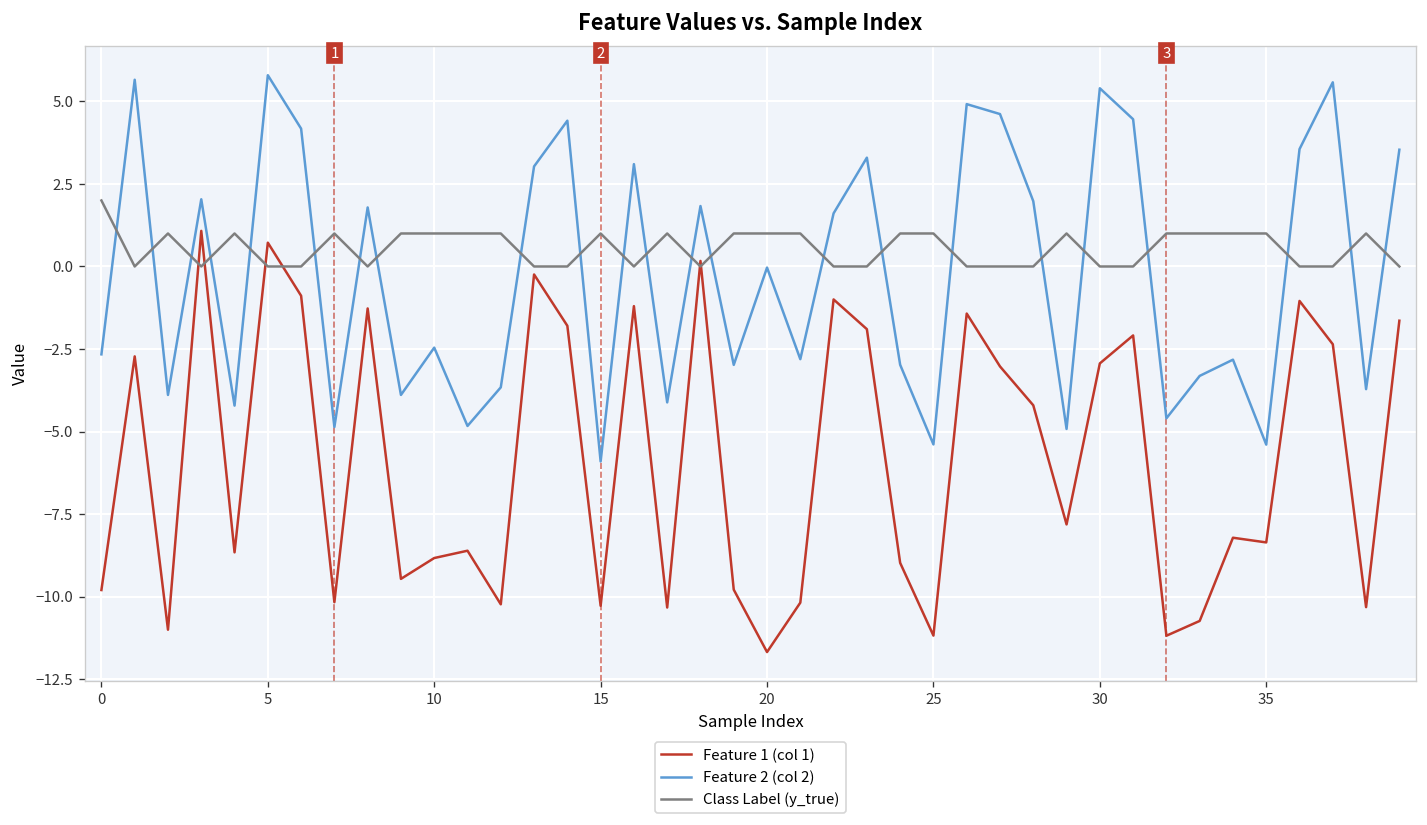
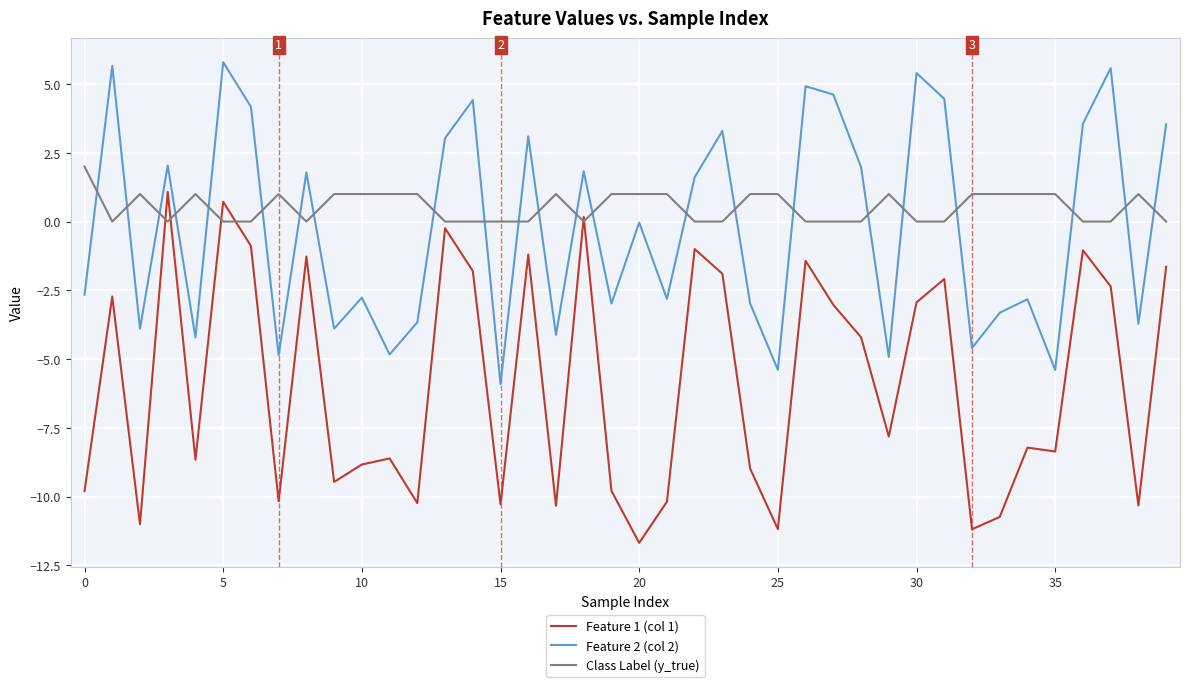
Feature 2 (col 2), 10: -2.5 -> -2.8
Class Label (y_true), 15: 1 -> 0
